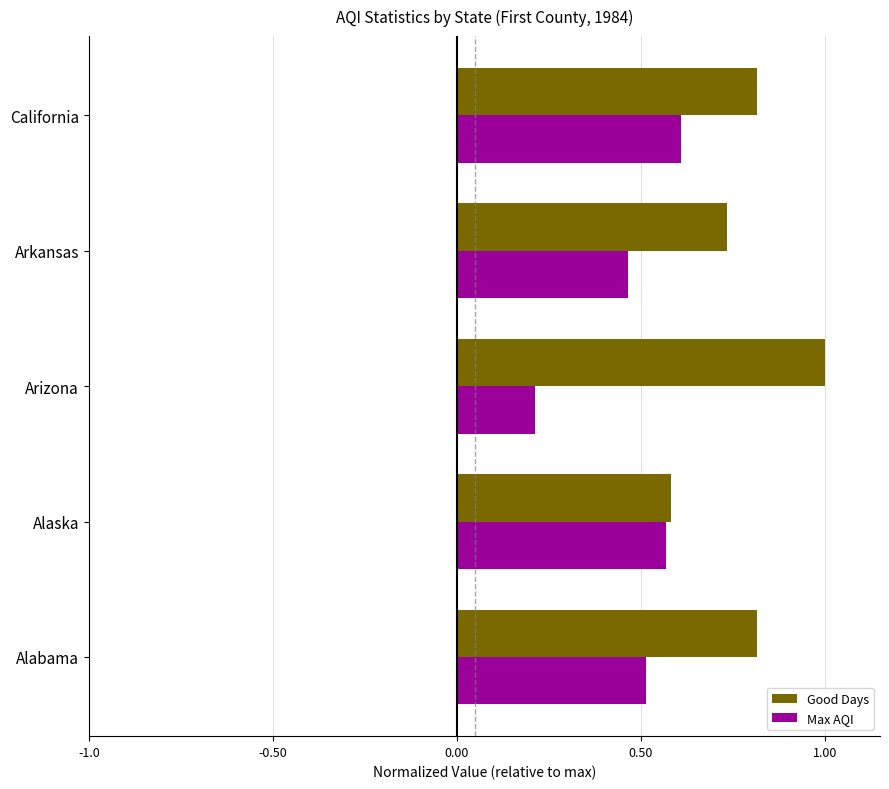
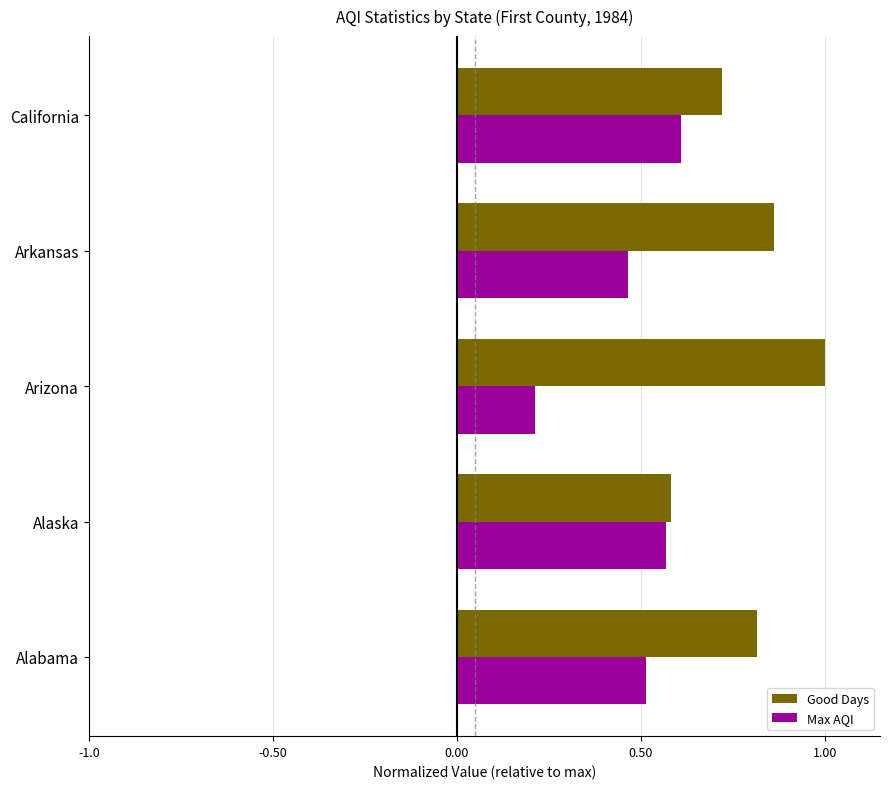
Good Days, California: 0.82 -> 0.72
Good Days, Arkansas: 0.73 -> 0.86
